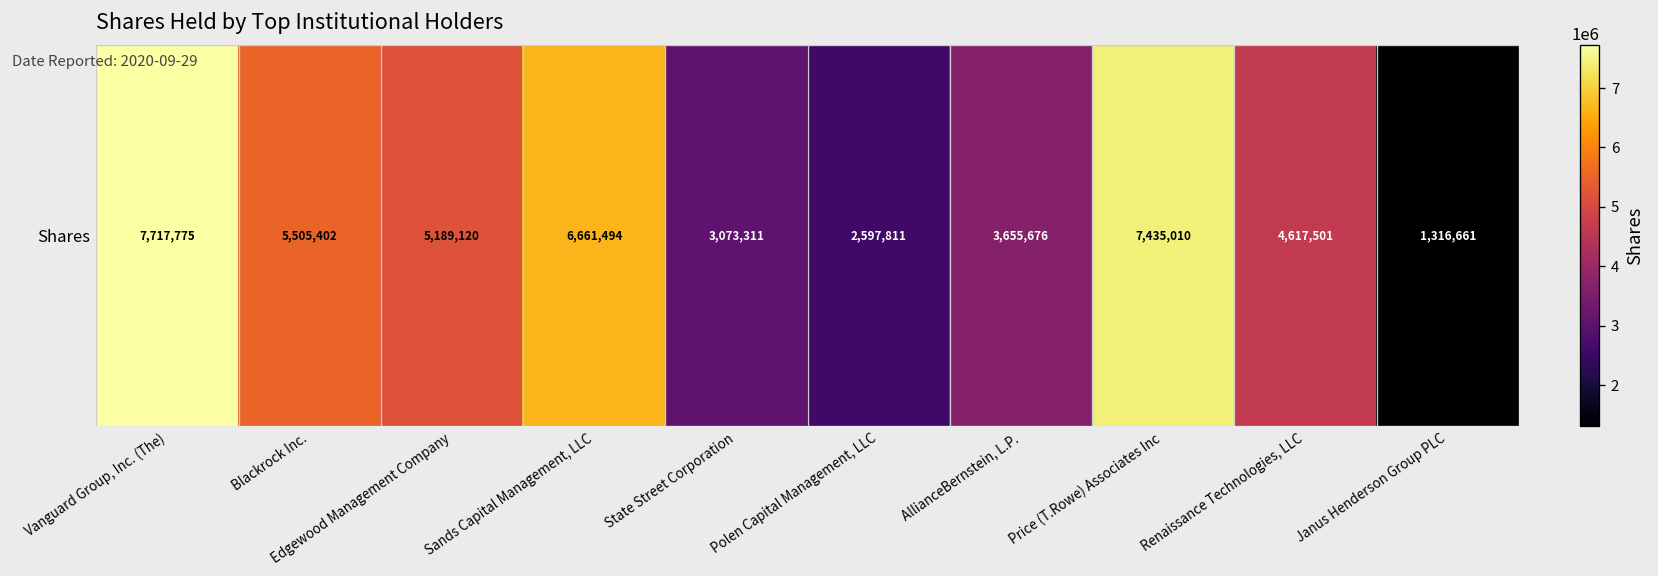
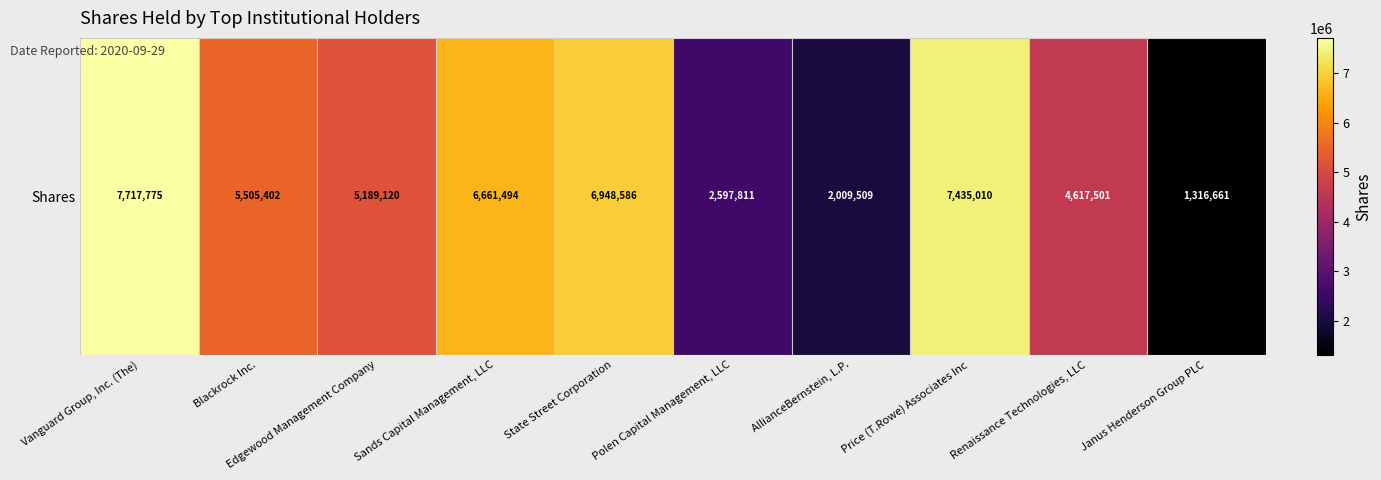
Shares, State Street Corporation: 3,073,311 -> 6,948,586
Shares, AllianceBernstein, L.P.: 3,655,676 -> 2,009,509
